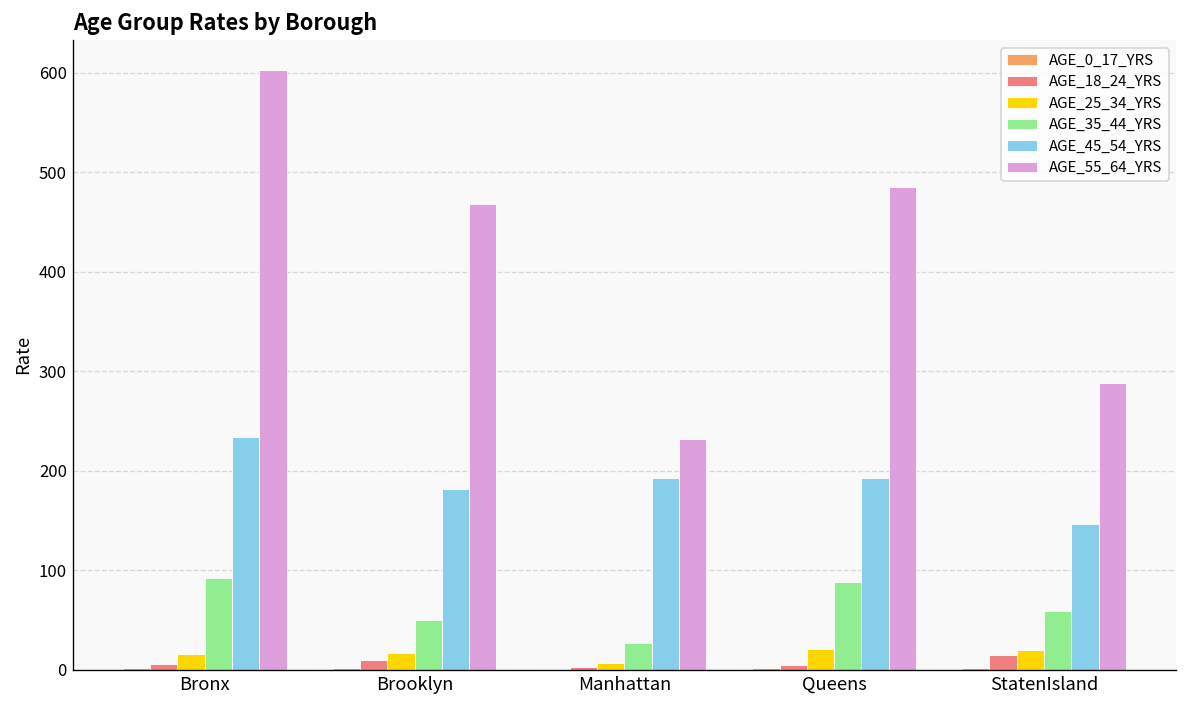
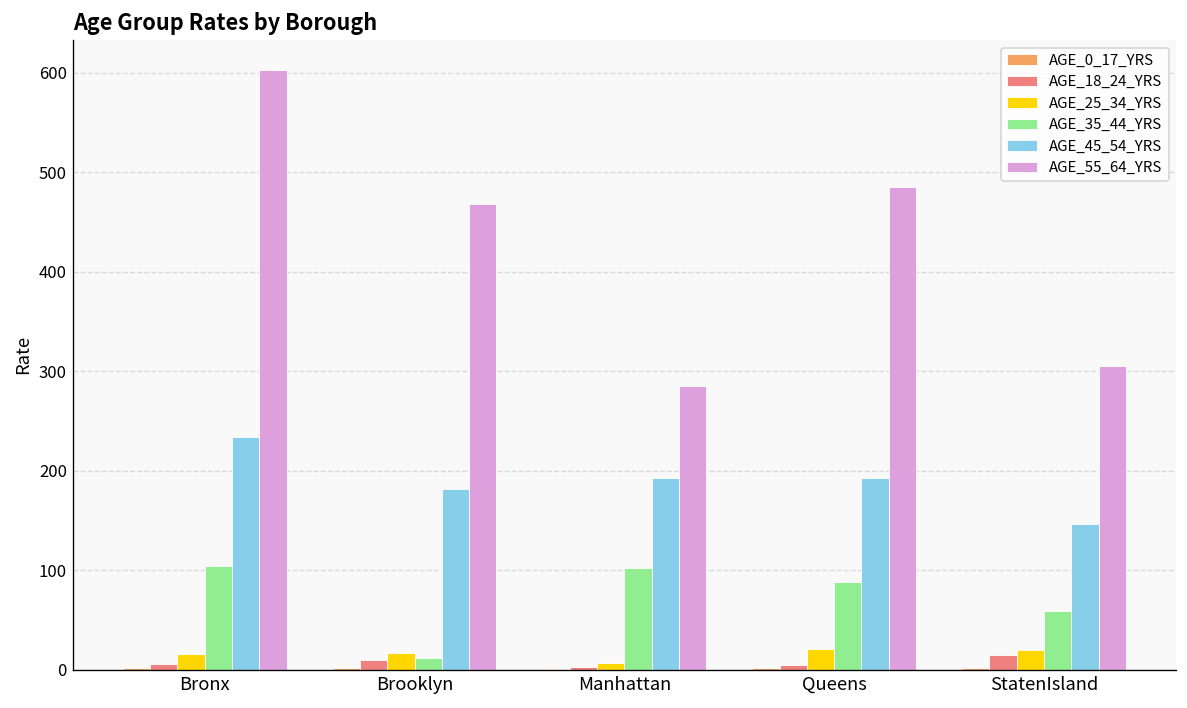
AGE_35_44_YRS, Bronx: 90 -> 100
AGE_35_44_YRS, Brooklyn: 50 -> 10
AGE_35_44_YRS, Manhattan: 30 -> 100
AGE_55_64_YRS, Manhattan: 230 -> 290
AGE_55_64_YRS, StatenIsland: 290 -> 310
